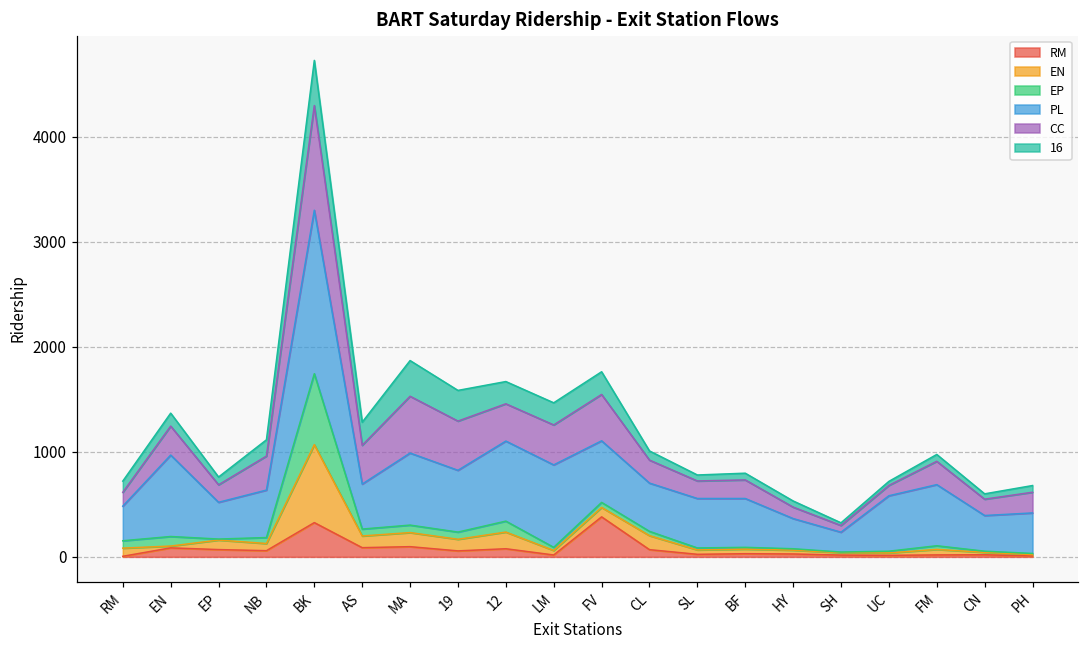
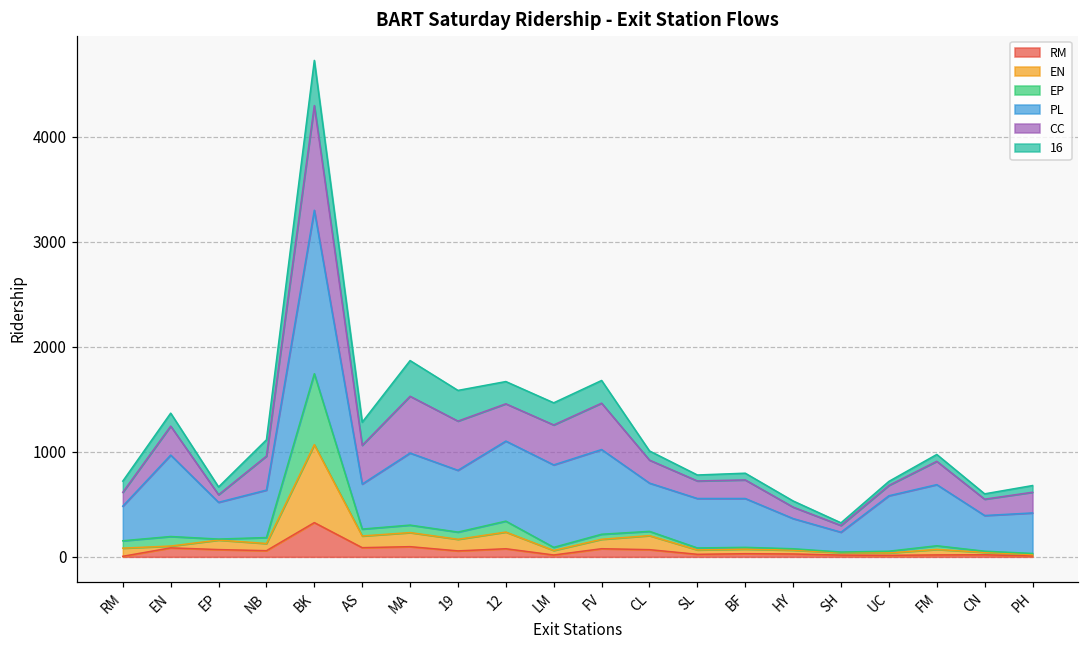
CC, EP: 200 -> 100
RM, FV: 400 -> 100
PL, FV: 600 -> 800
